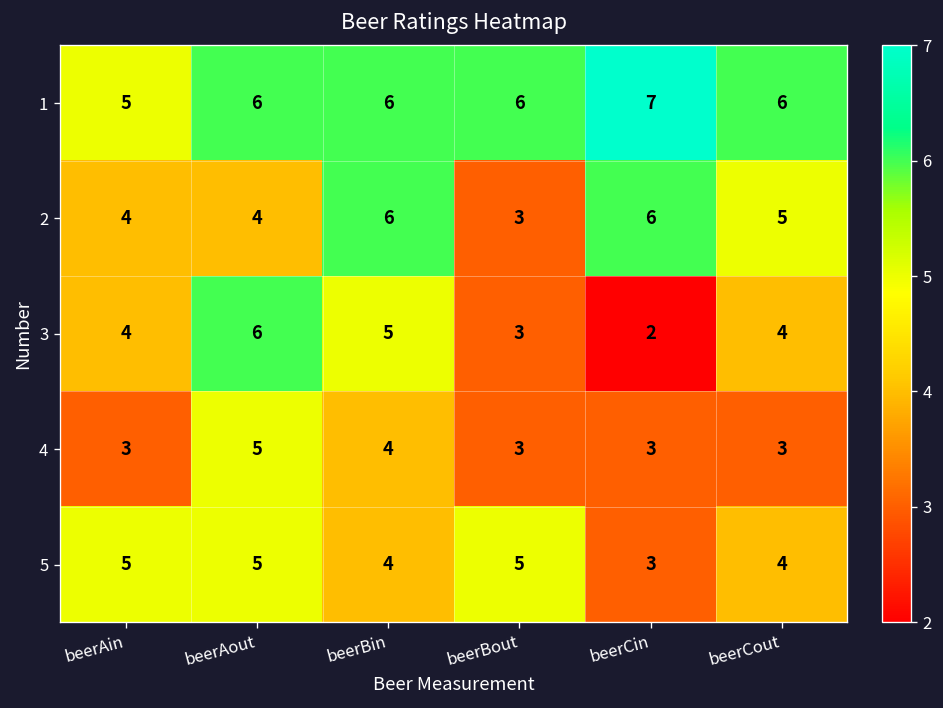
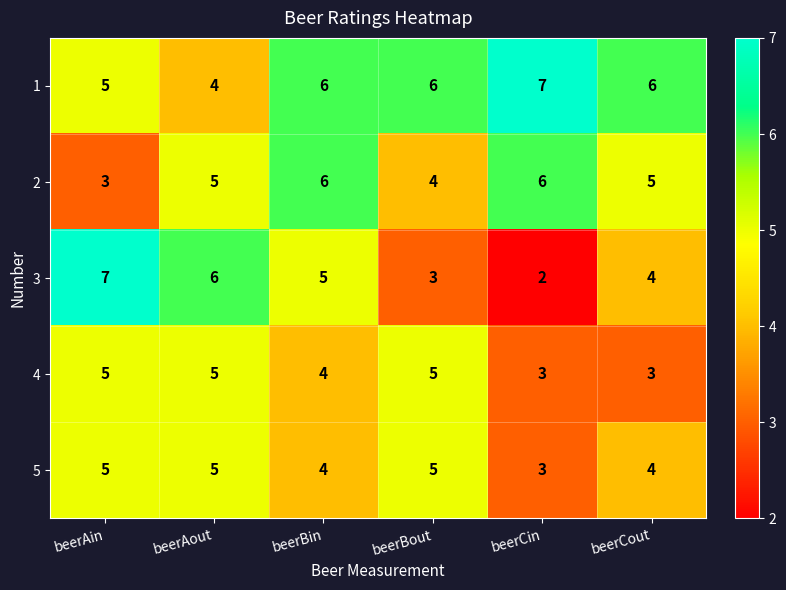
1, beerAout: 6 -> 4
2, beerAin: 4 -> 3
2, beerAout: 4 -> 5
2, beerBout: 3 -> 4
3, beerAin: 4 -> 7
4, beerAin: 3 -> 5
4, beerBout: 3 -> 5
